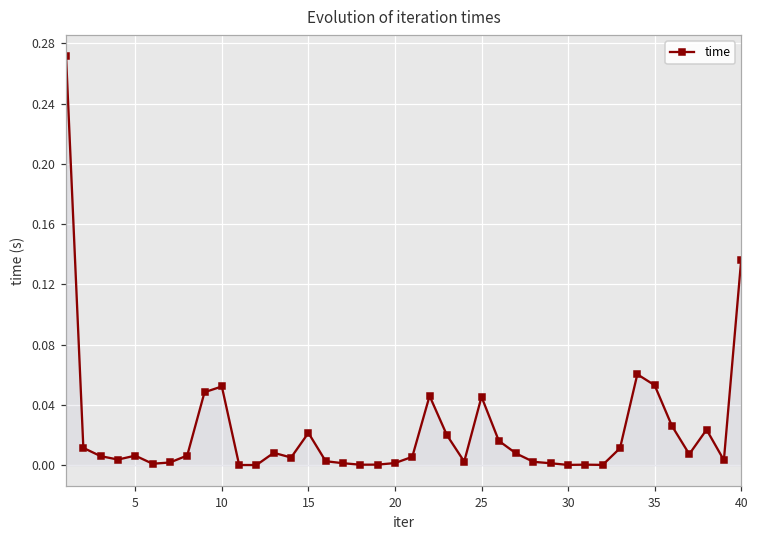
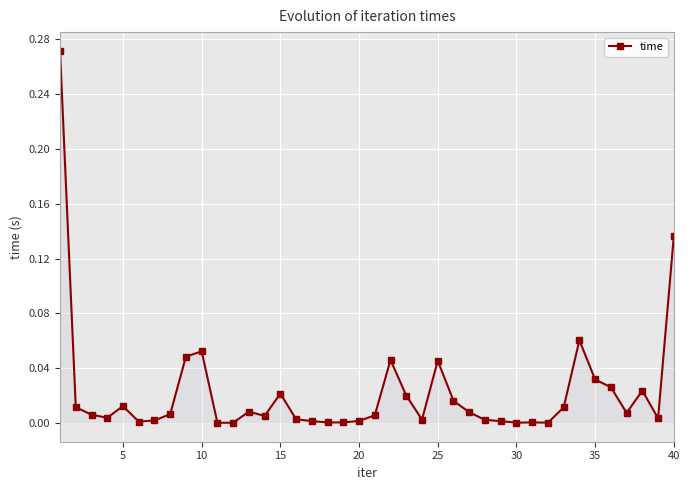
5: 0.006 -> 0.012
35: 0.053 -> 0.032
